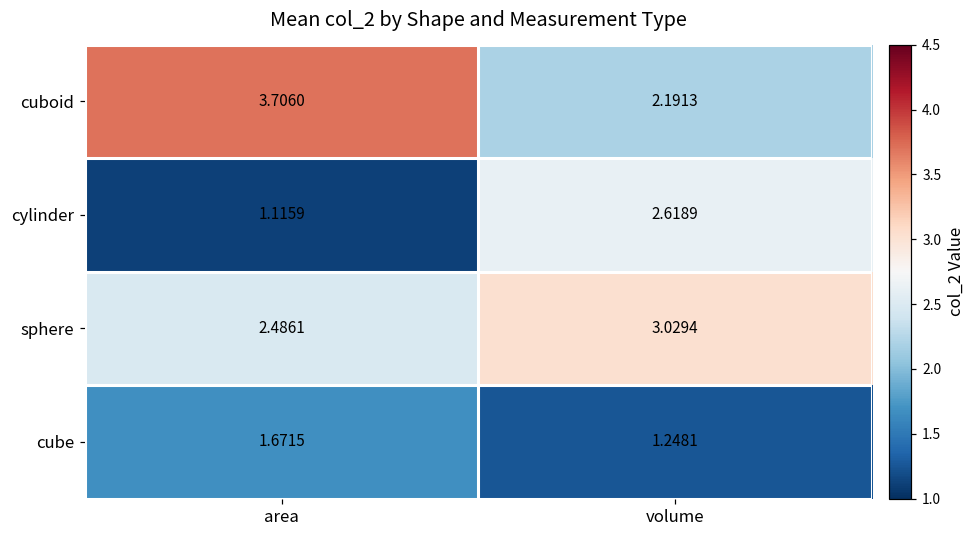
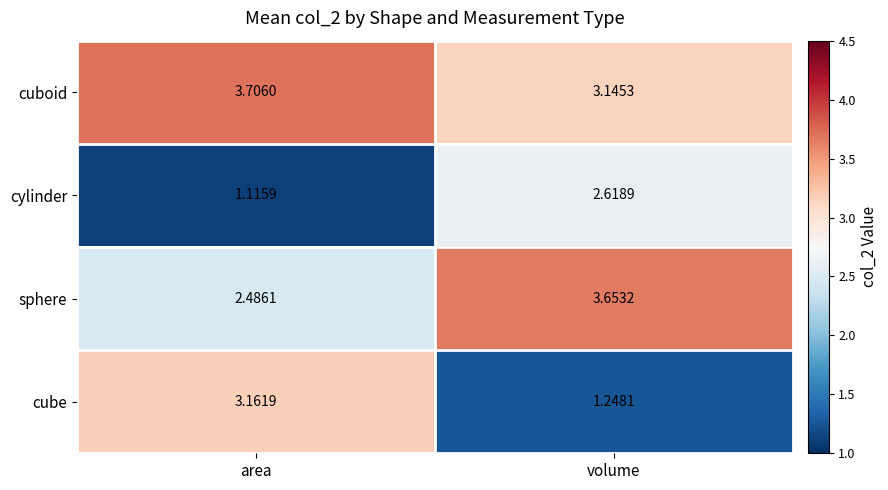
cuboid, volume: 2.1913 -> 3.1453
sphere, volume: 3.0294 -> 3.6532
cube, area: 1.6715 -> 3.1619
